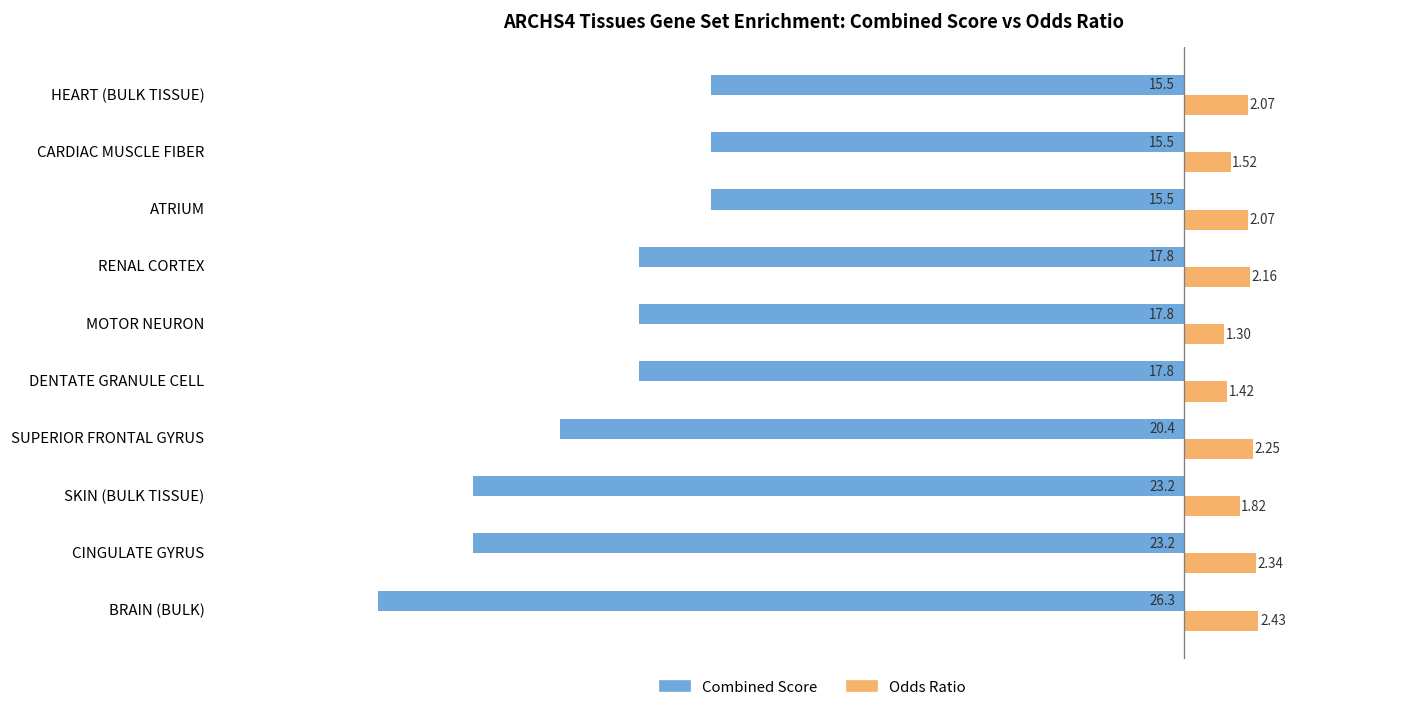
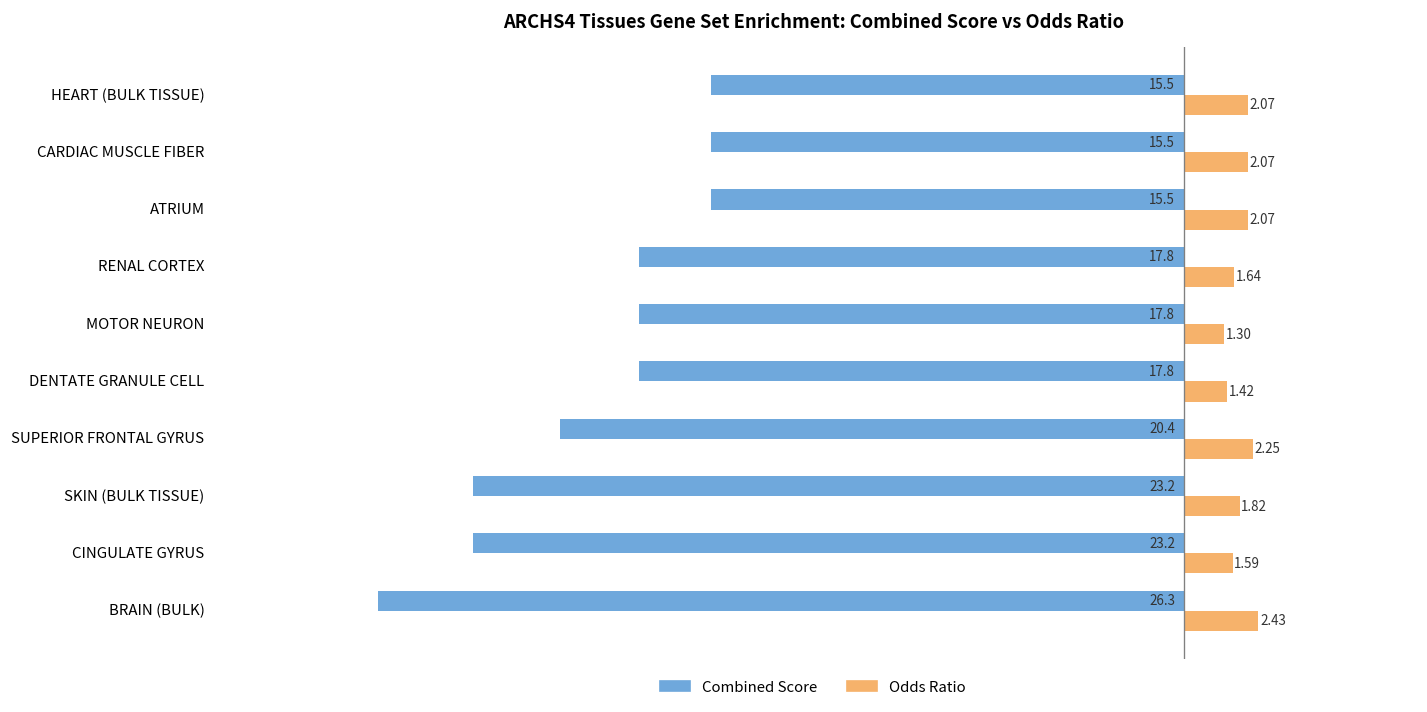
Odds Ratio, CARDIAC MUSCLE FIBER: 1.52 -> 2.07
Odds Ratio, RENAL CORTEX: 2.16 -> 1.64
Odds Ratio, CINGULATE GYRUS: 2.34 -> 1.59
